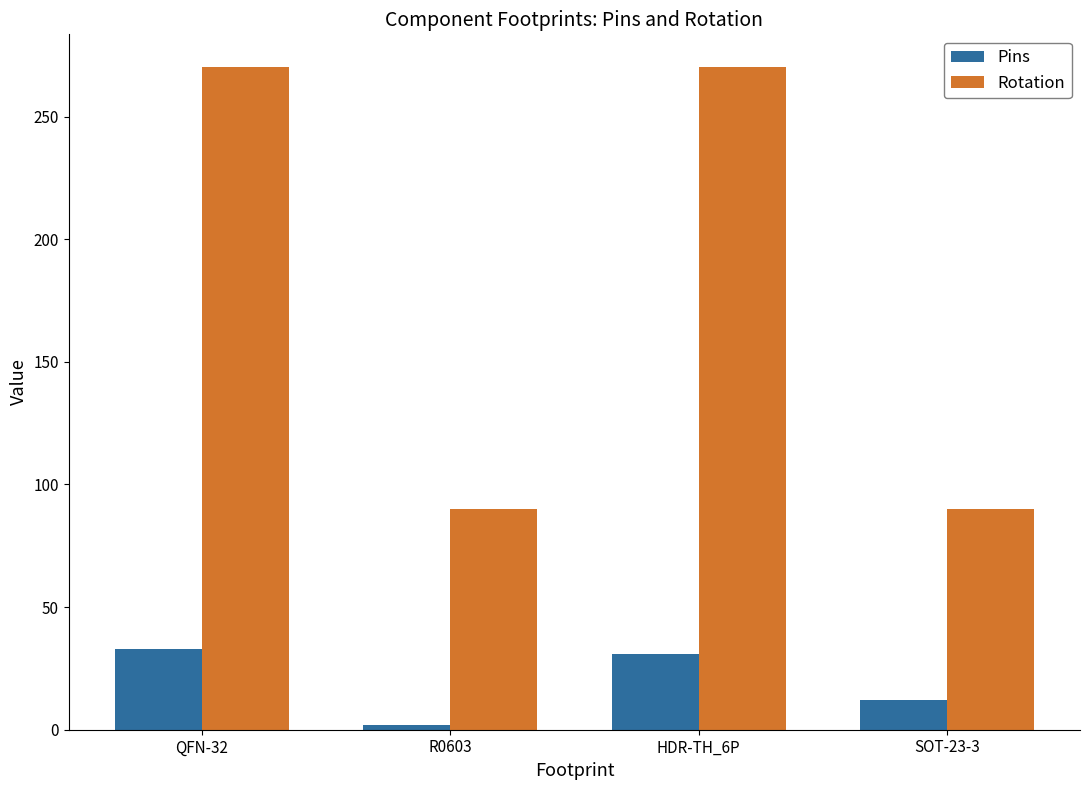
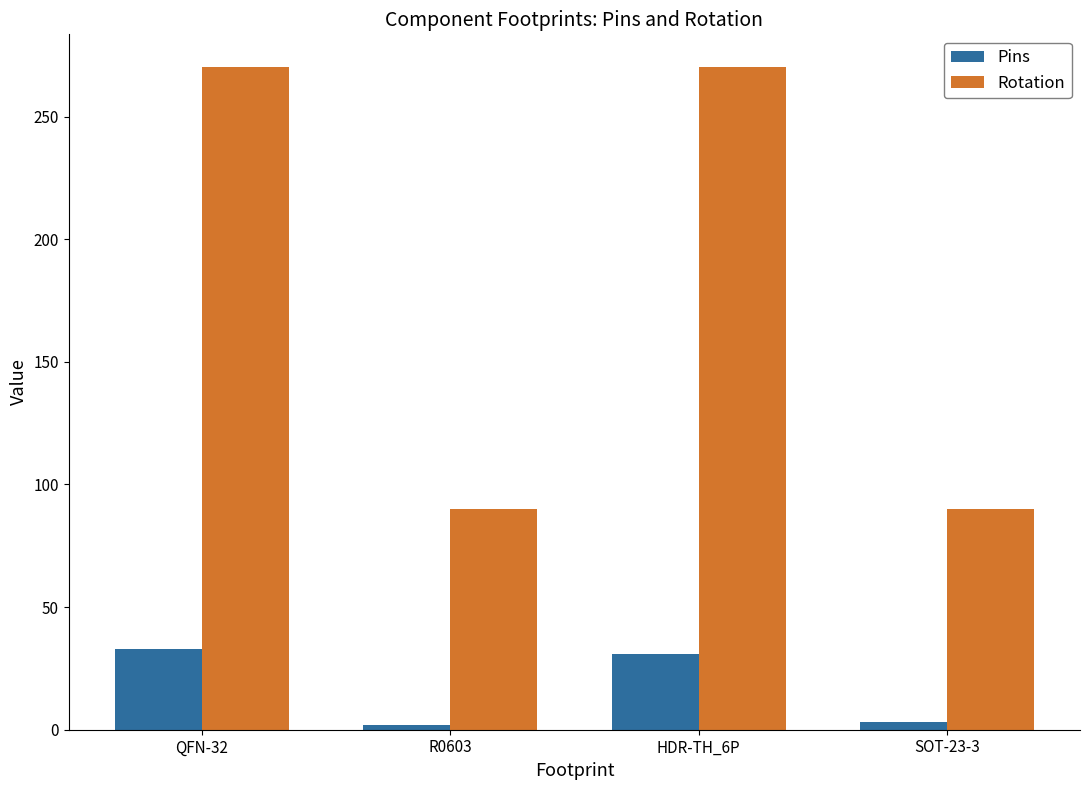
Pins, SOT-23-3: 12 -> 3
